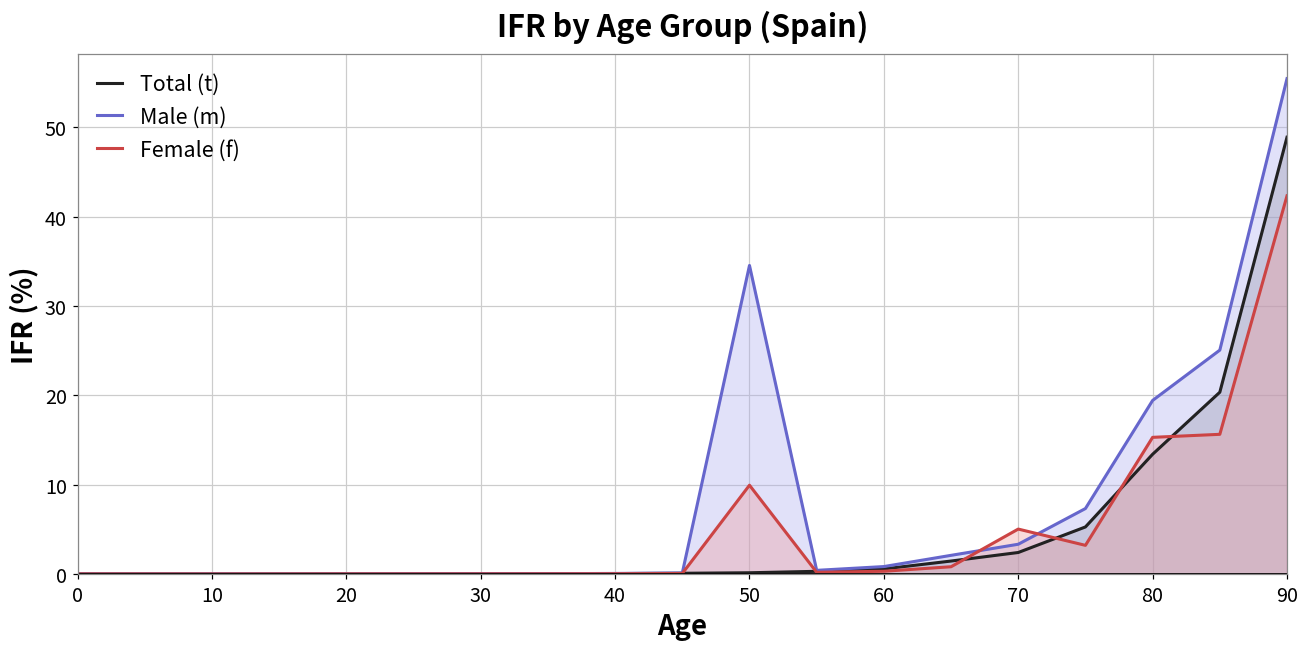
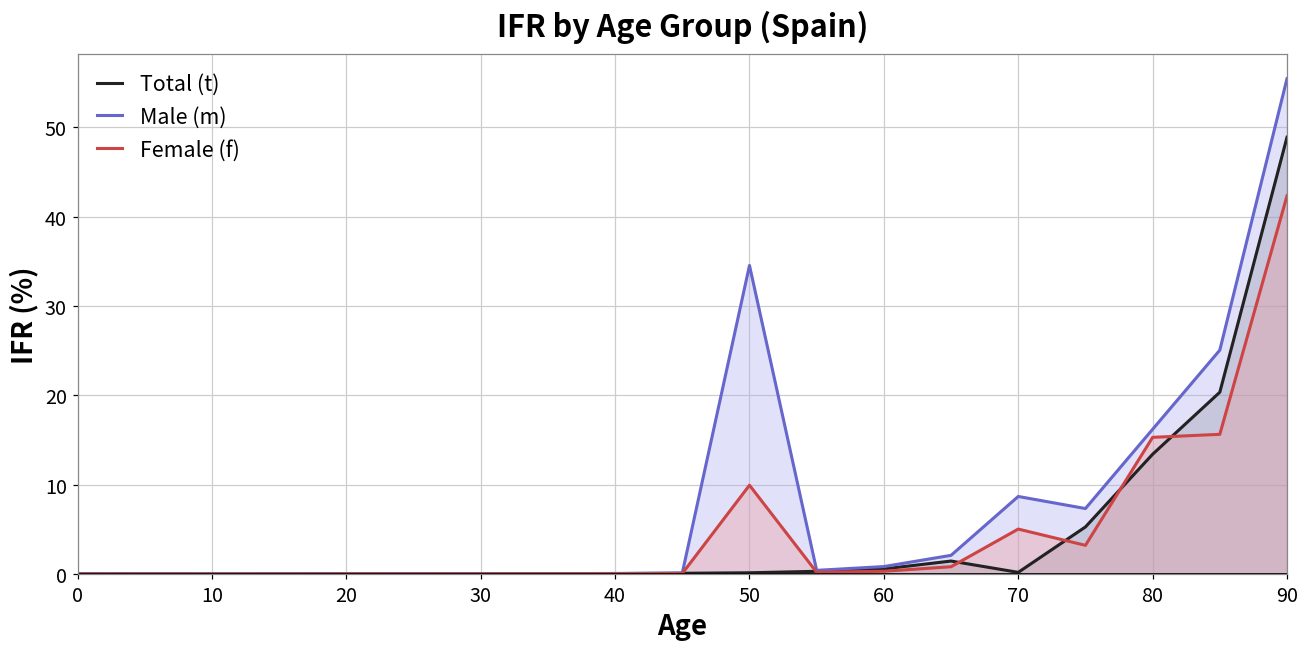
Total (t), 70: 2 -> 0
Male (m), 70: 3 -> 9
Male (m), 80: 19 -> 16
